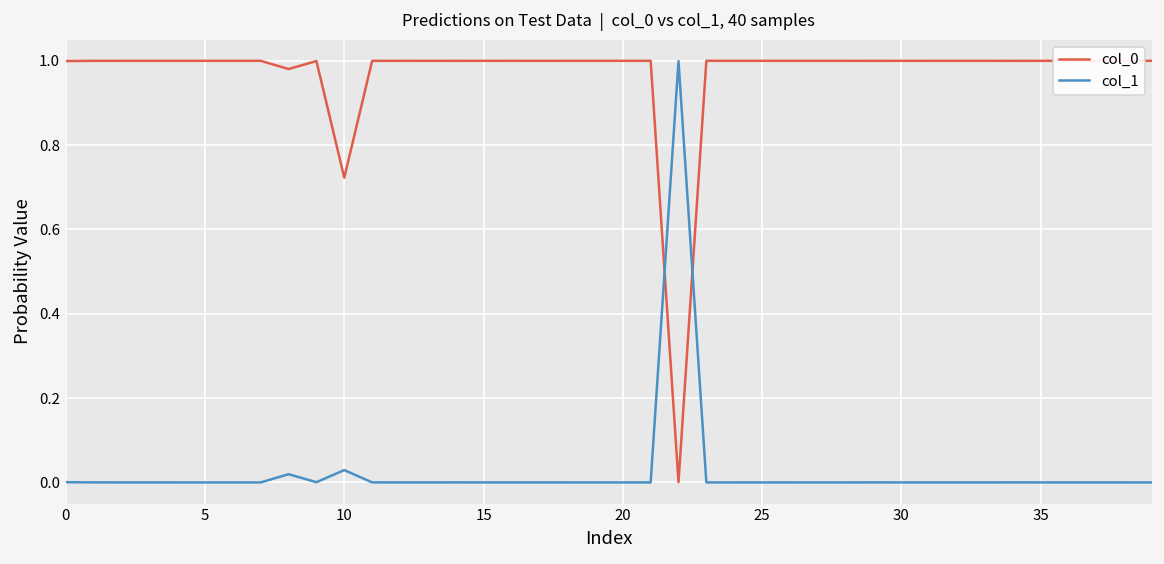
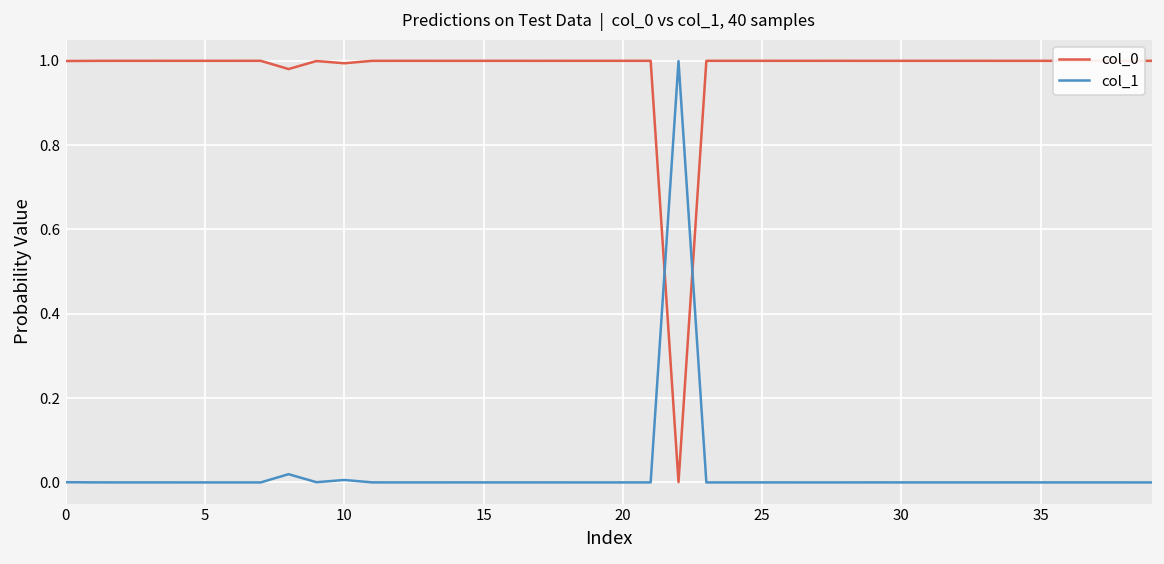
col_0, 10: 0.72 -> 0.99
col_1, 10: 0.03 -> 0.01
